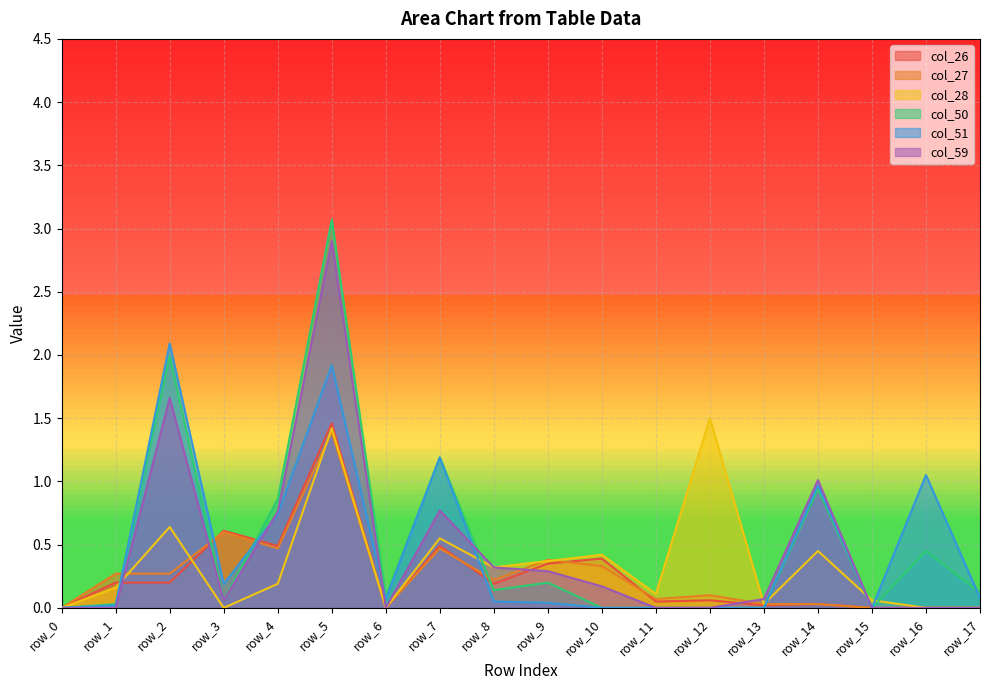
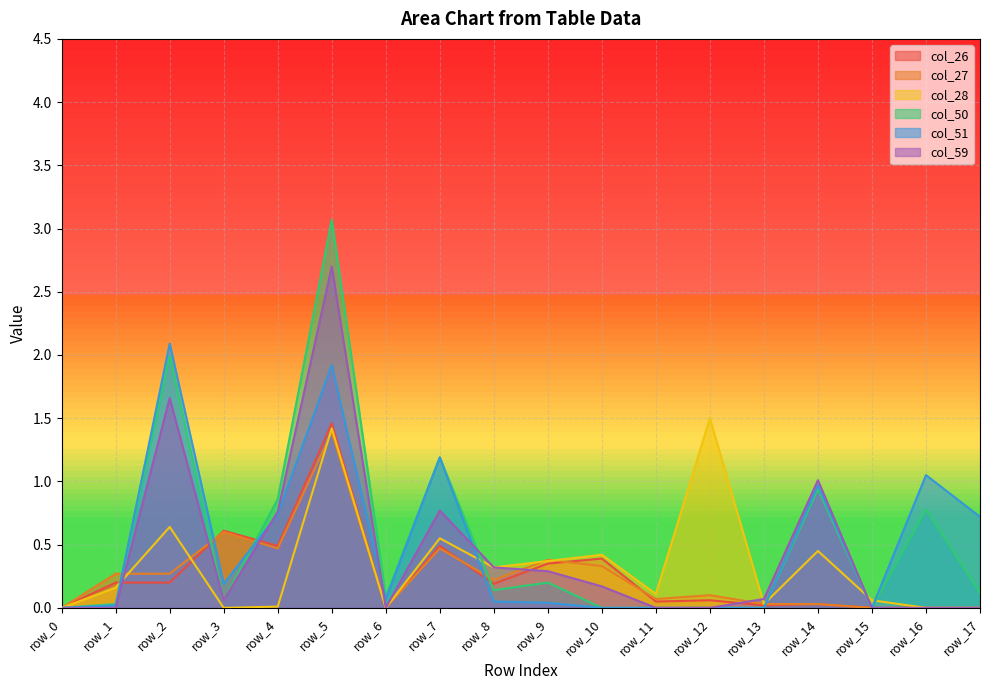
col_28, row_4: 0.19 -> 0.01
col_59, row_5: 2.9 -> 2.7
col_50, row_16: 0.45 -> 0.78
col_51, row_17: 0.08 -> 0.72
